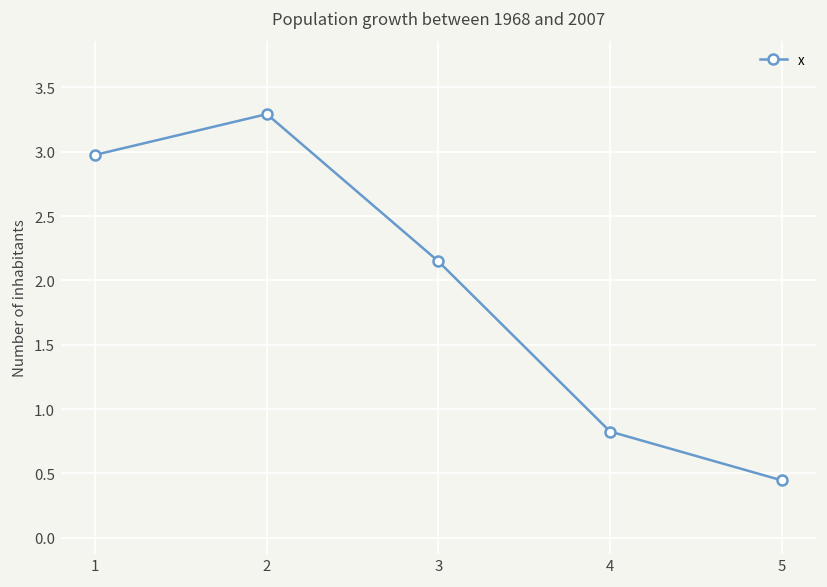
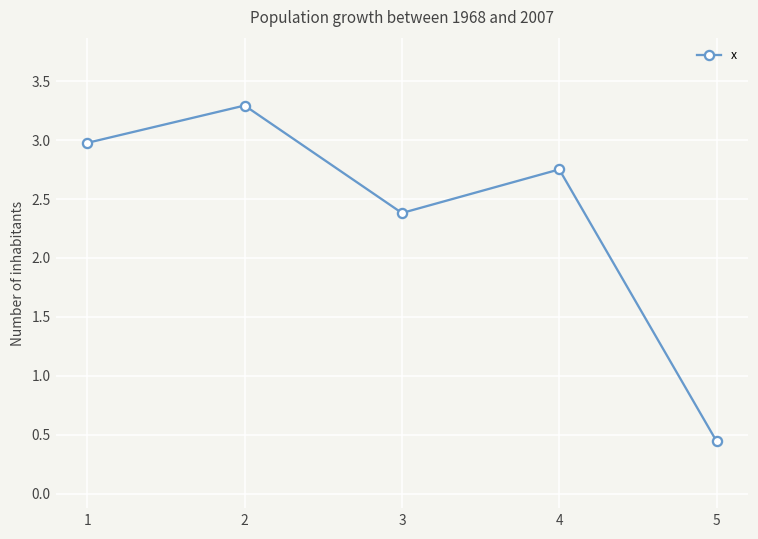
3: 2.15 -> 2.38
4: 0.82 -> 2.75
